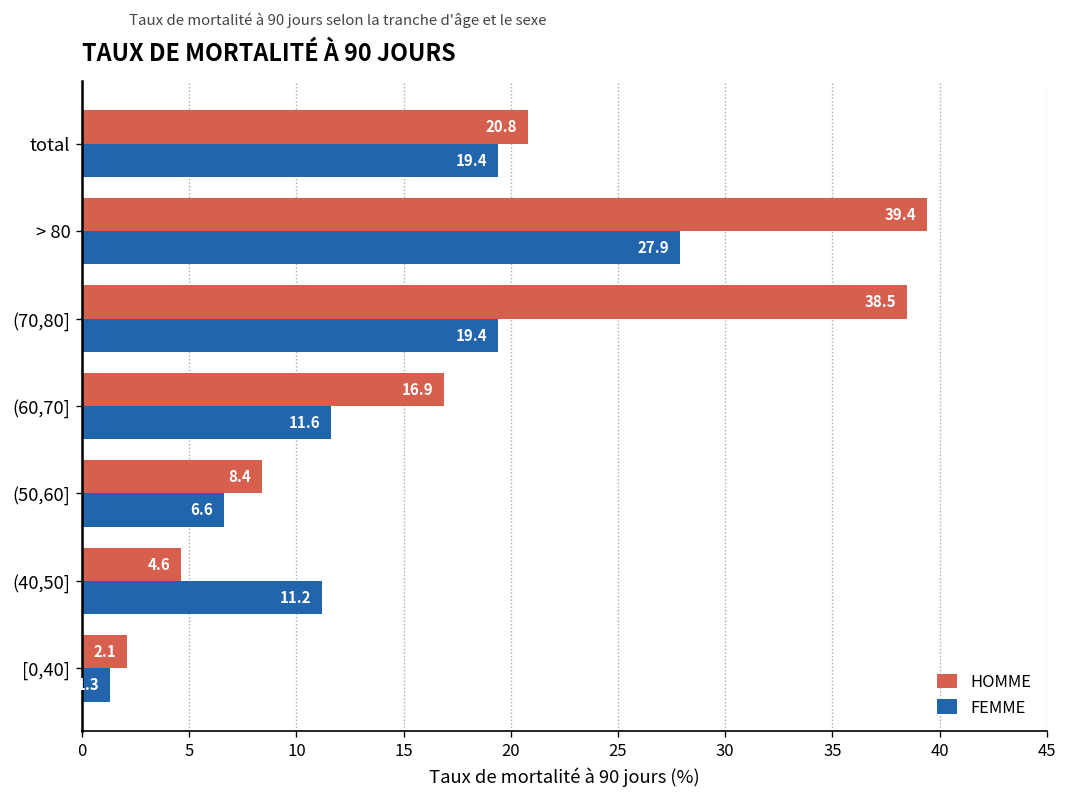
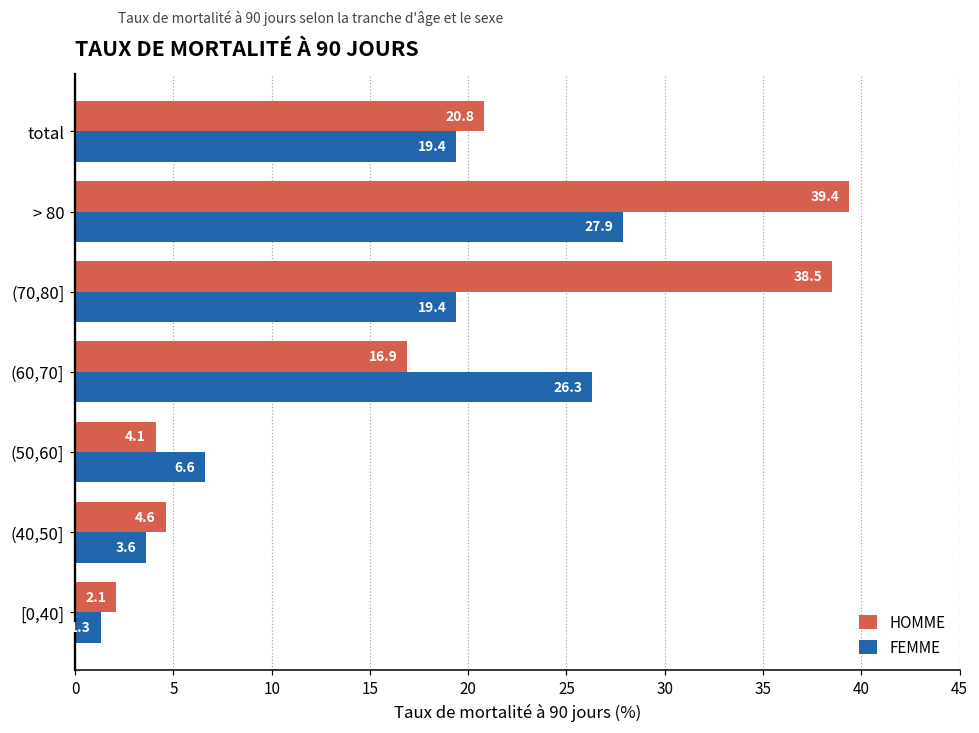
FEMME, (60,70]: 11.6 -> 26.3
HOMME, (50,60]: 8.4 -> 4.1
FEMME, (40,50]: 11.2 -> 3.6
